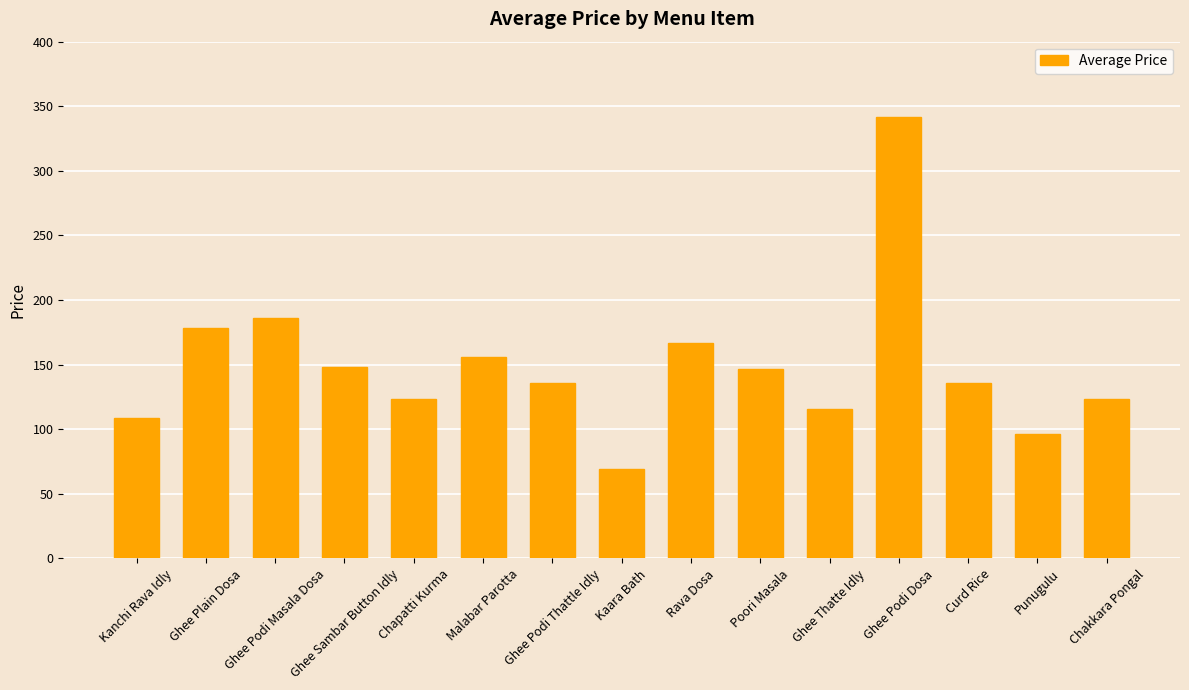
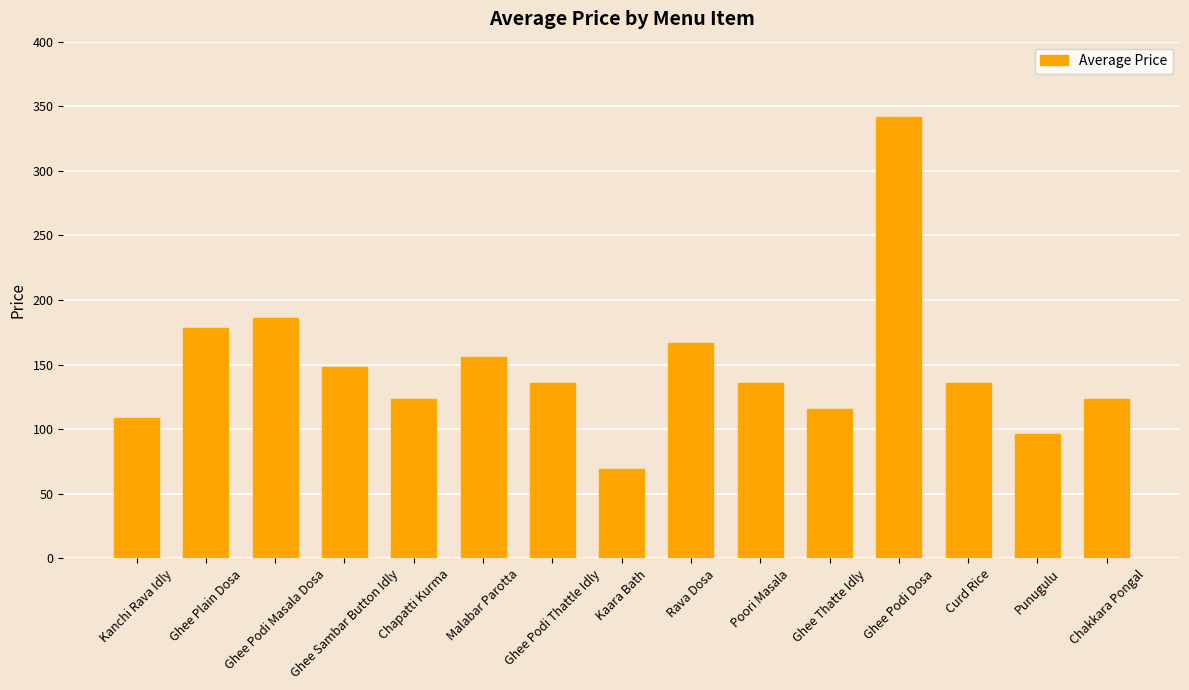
Poori Masala: 146 -> 136
